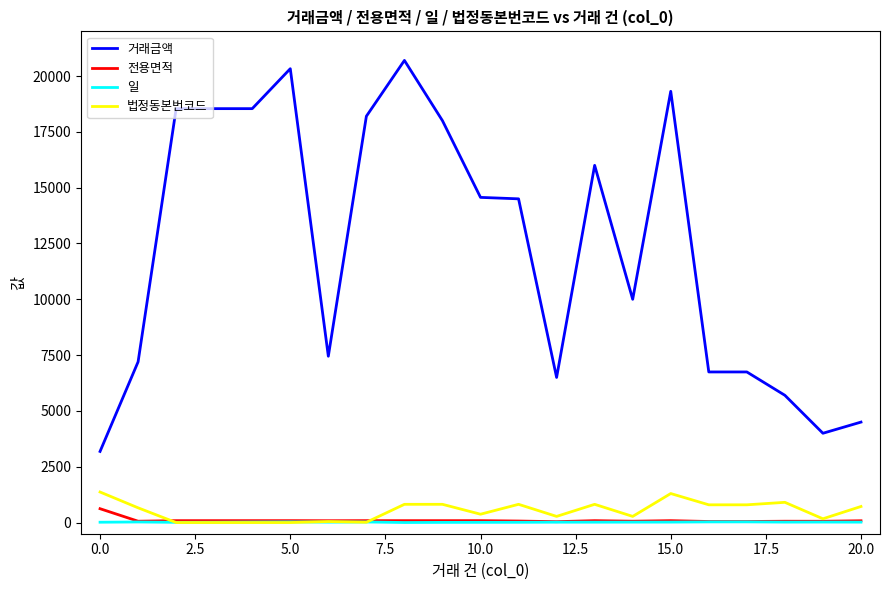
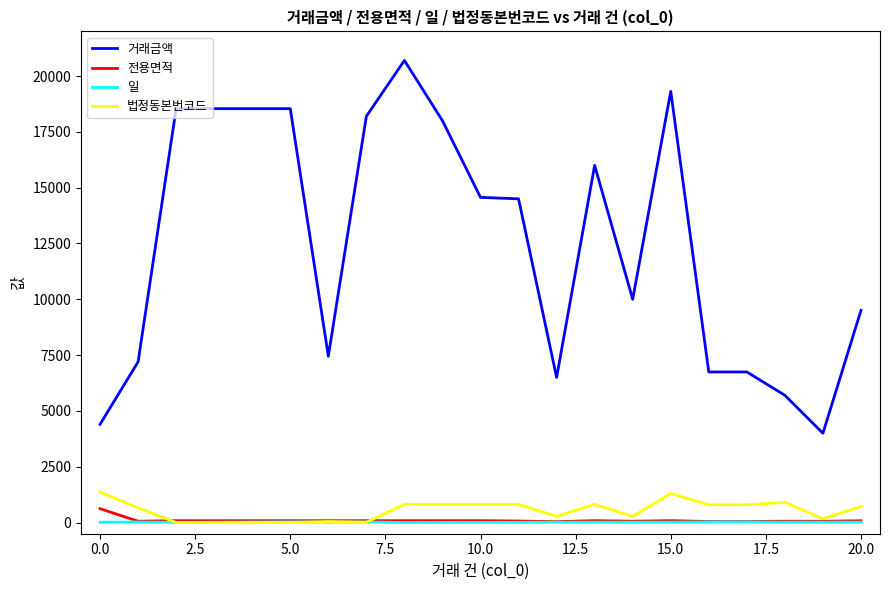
거래금액, 0.0: 3200 -> 4400
거래금액, 5.0: 20300 -> 18500
법정동본번코드, 10.0: 400 -> 800
거래금액, 20.0: 4500 -> 9500
